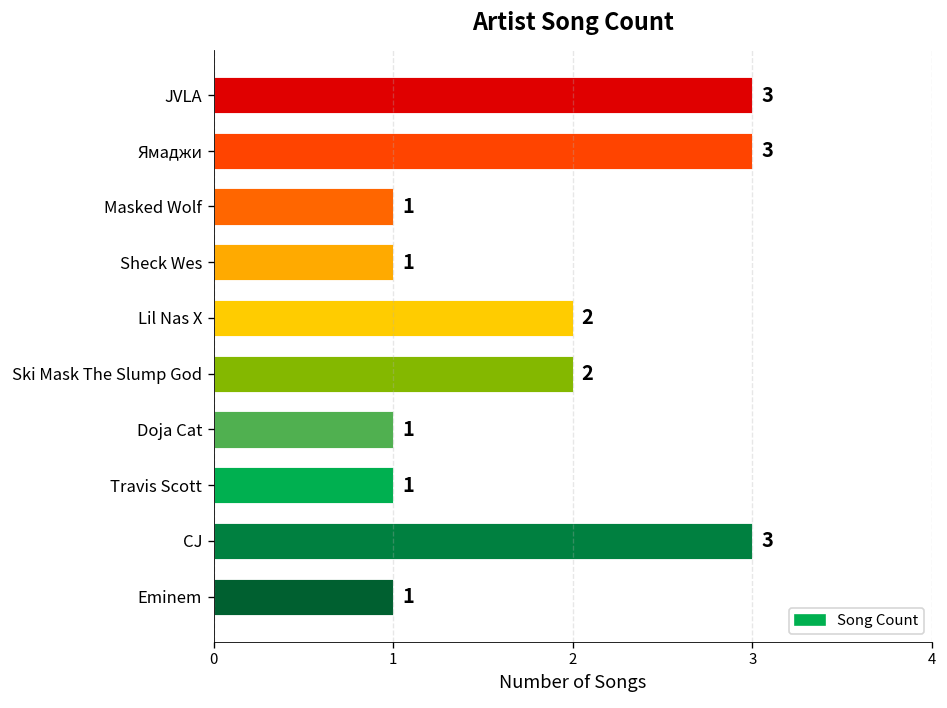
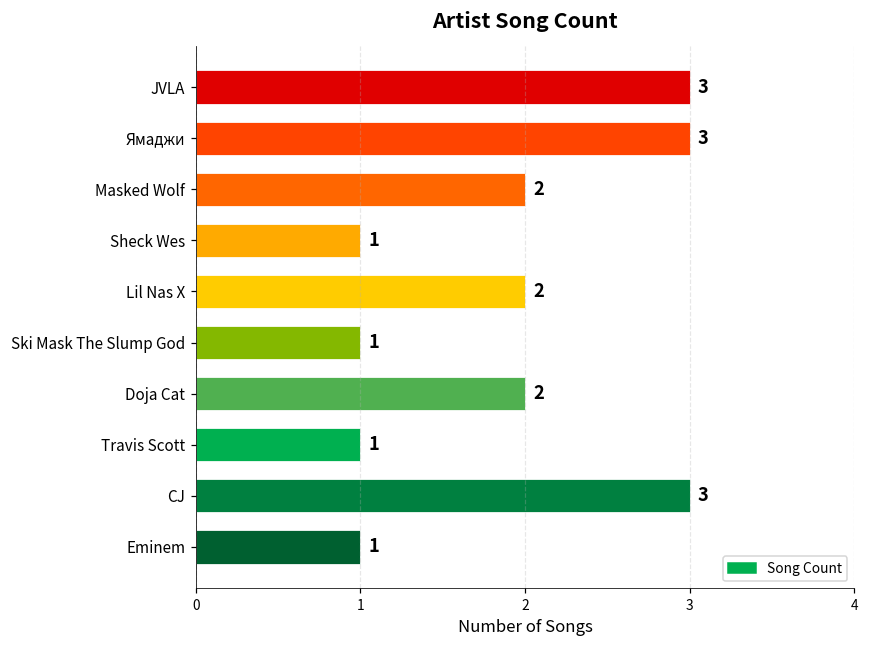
Masked Wolf: 1 -> 2
Ski Mask The Slump God: 2 -> 1
Doja Cat: 1 -> 2
